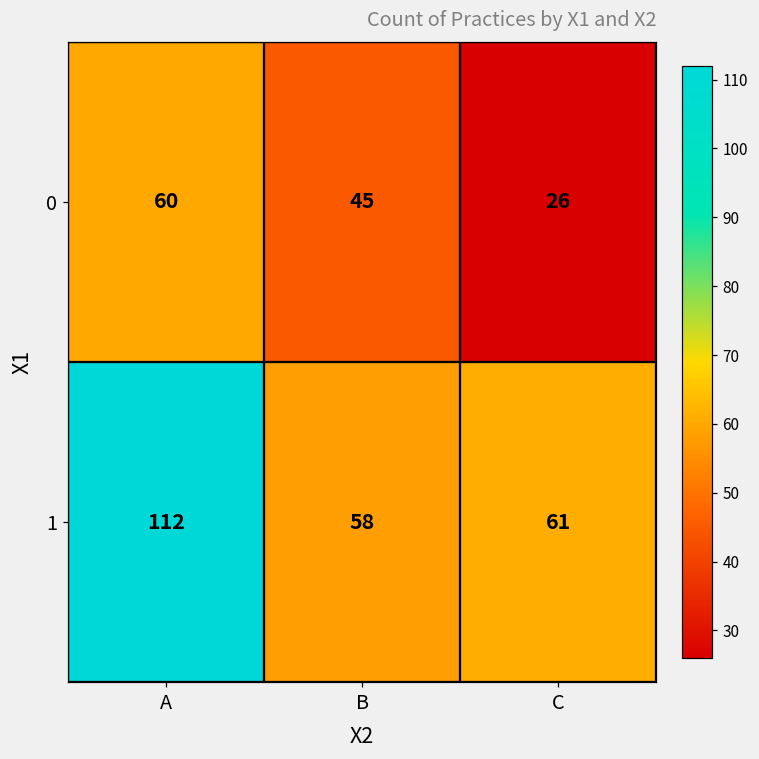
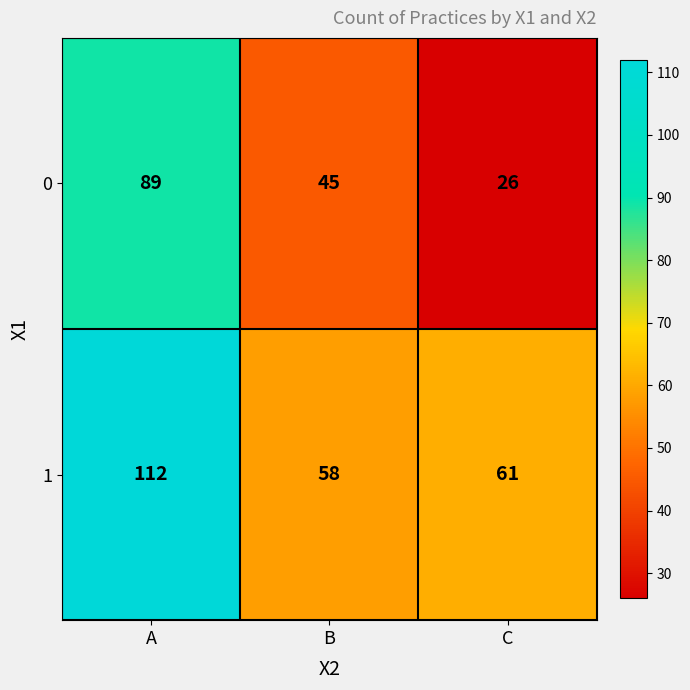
0, A: 60 -> 89
